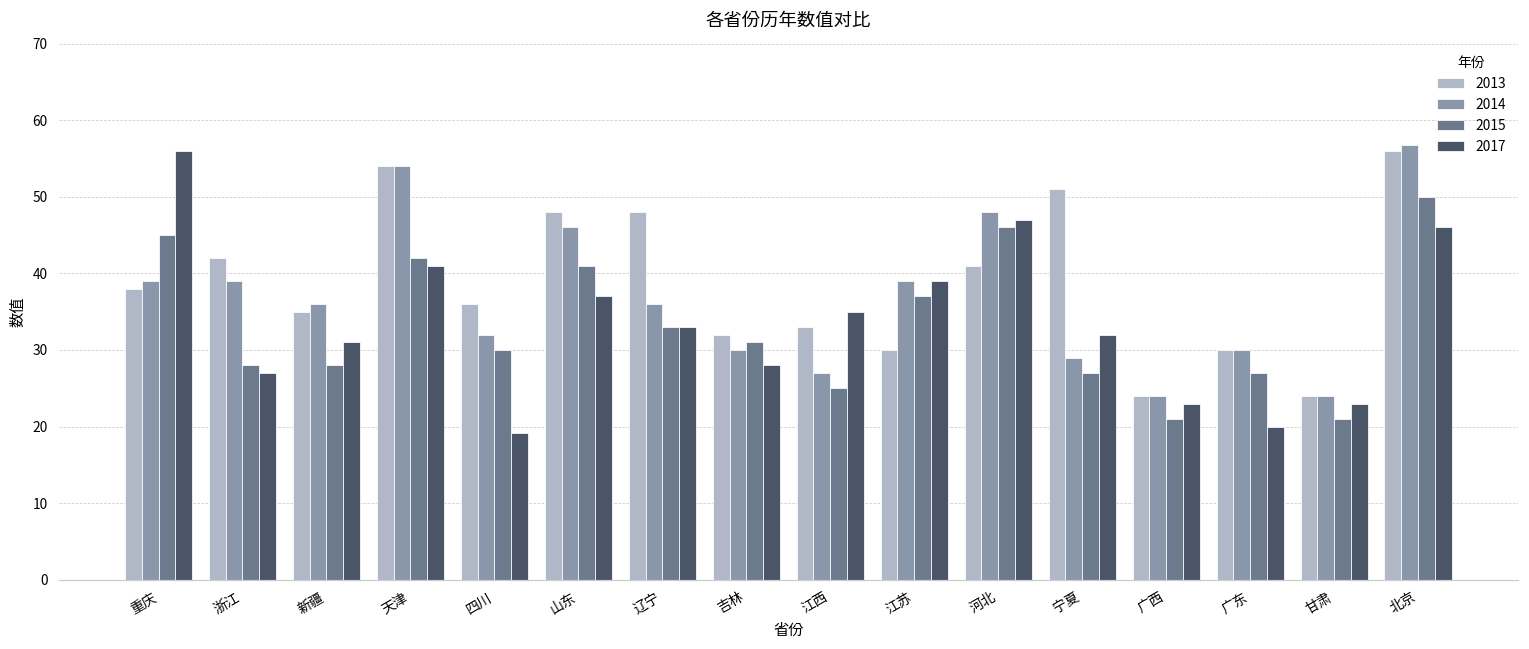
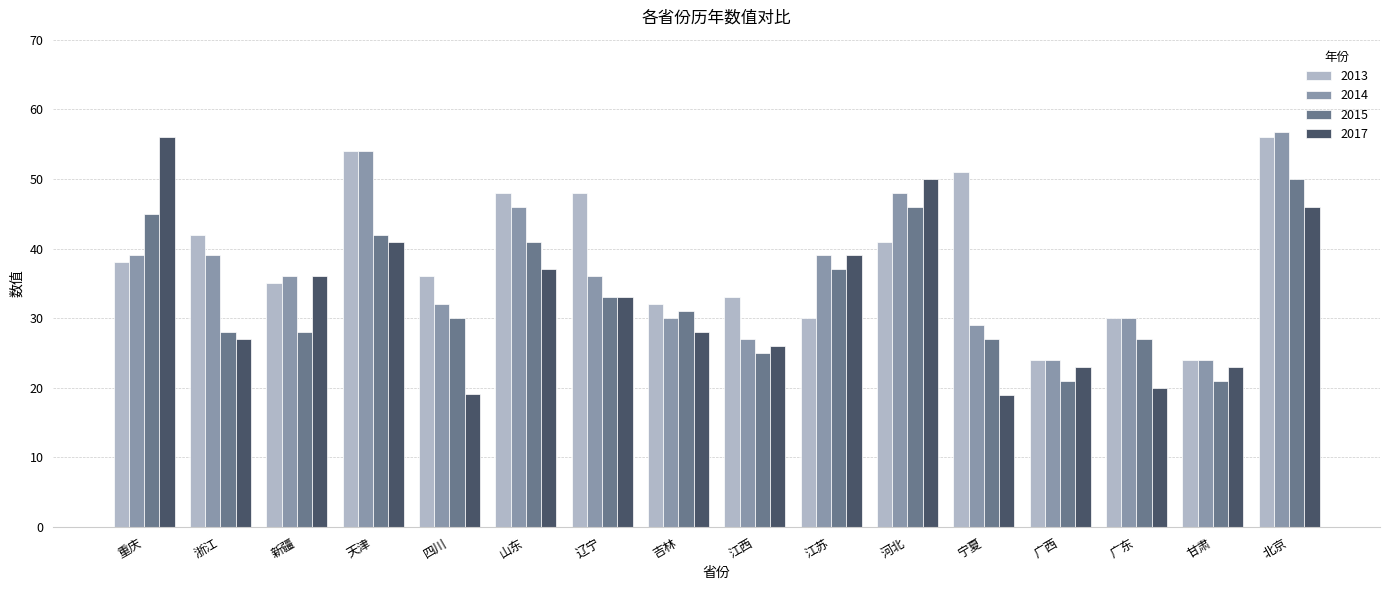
2017, 新疆: 31 -> 36
2017, 江西: 35 -> 26
2017, 河北: 47 -> 50
2017, 宁夏: 32 -> 19
